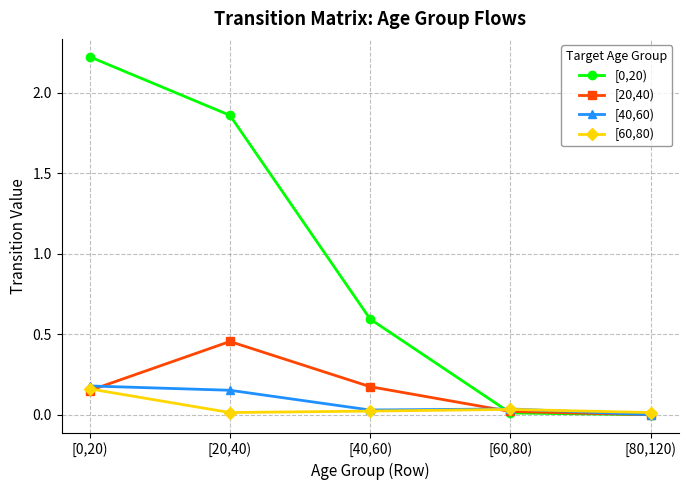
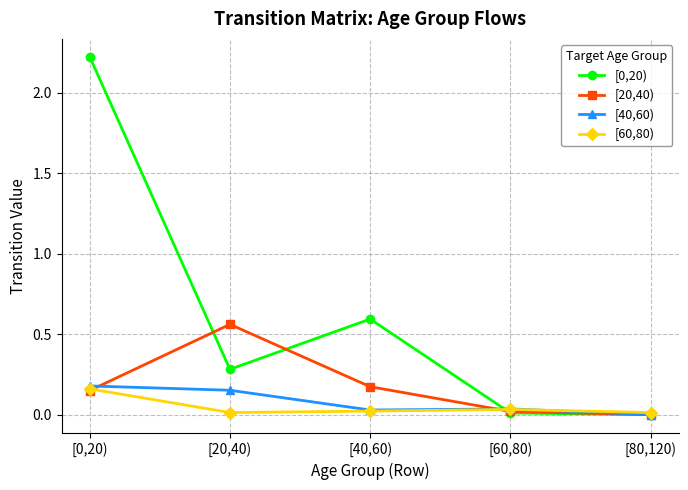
[0,20), [20,40): 1.86 -> 0.28
[20,40), [20,40): 0.45 -> 0.56
